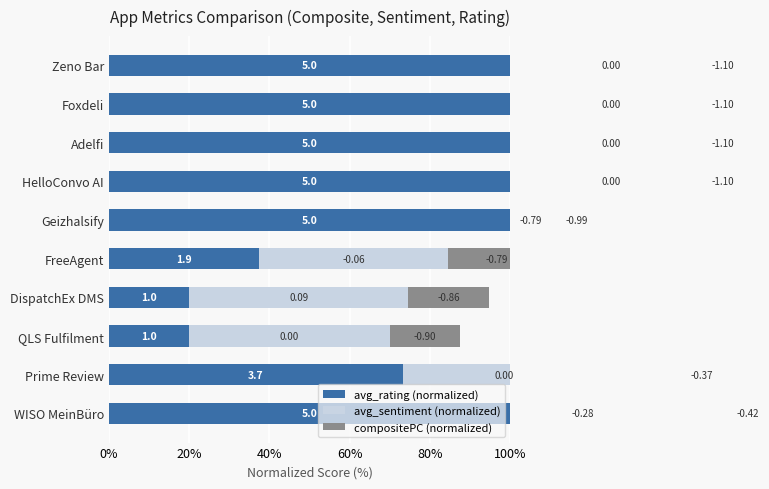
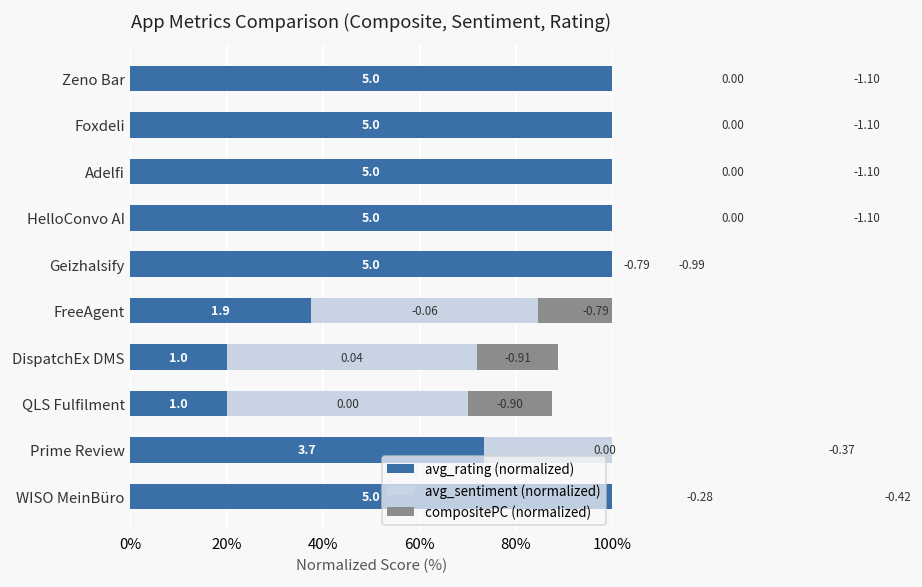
avg_sentiment (normalized), DispatchEx DMS: 0.09 -> 0.04
compositePC (normalized), DispatchEx DMS: -0.86 -> -0.91
